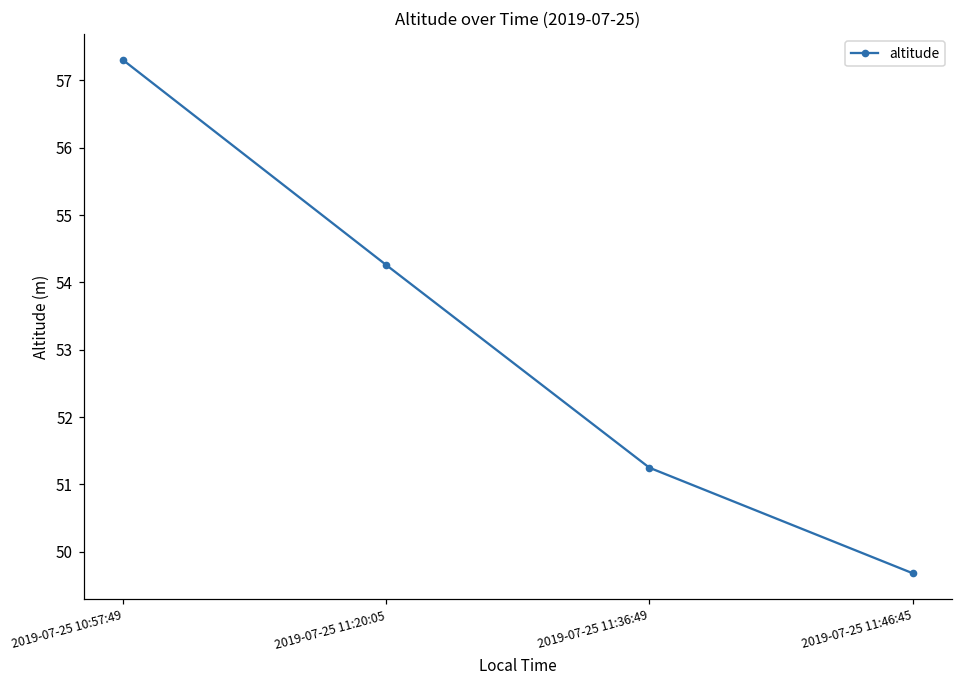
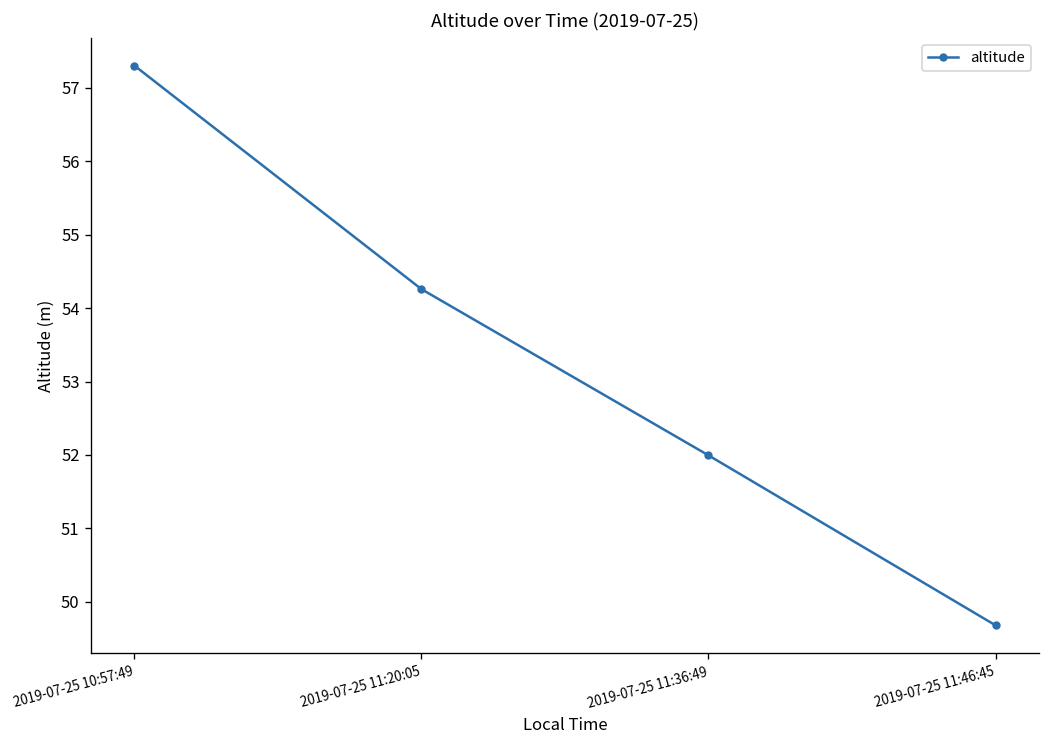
2019-07-25 11:36:49: 51.2 -> 52.0
